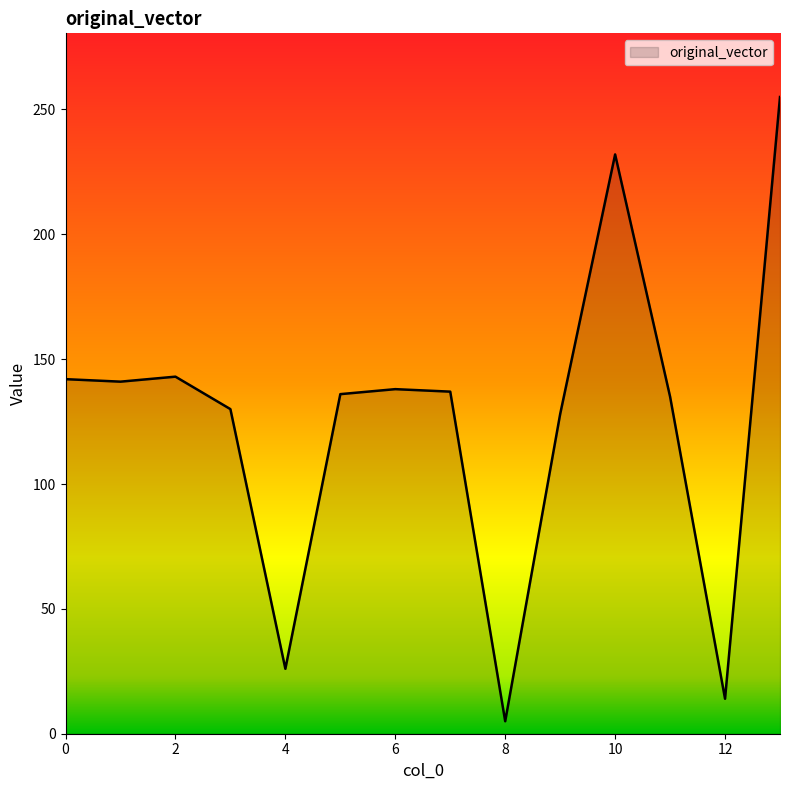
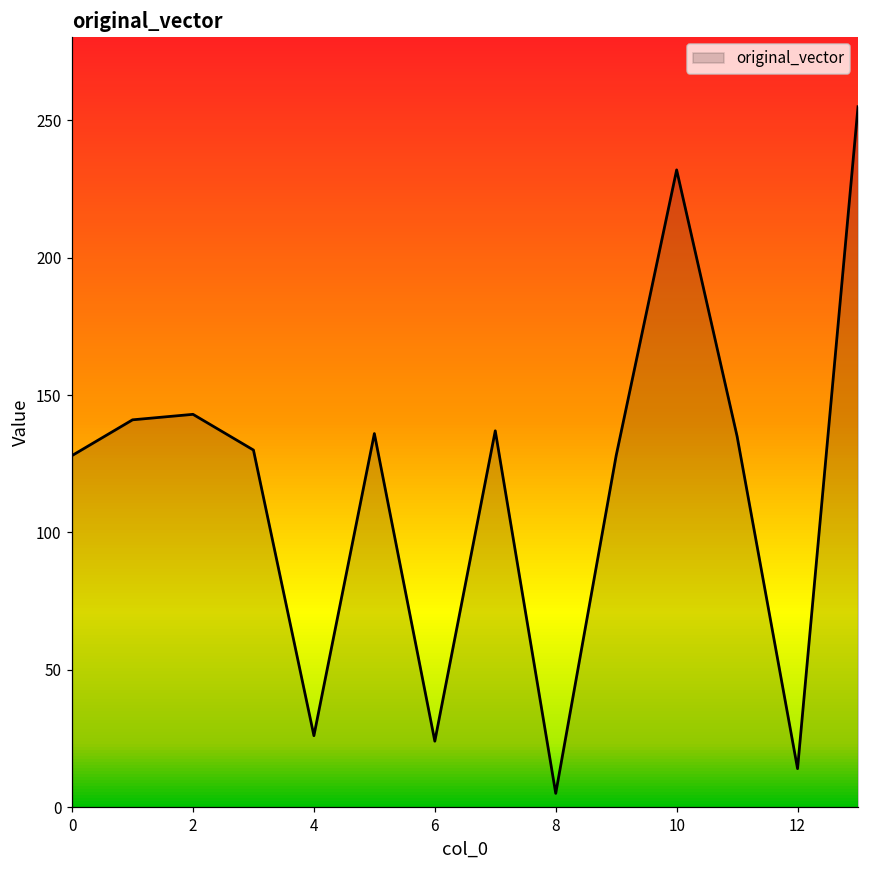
0: 142 -> 128
6: 138 -> 24
